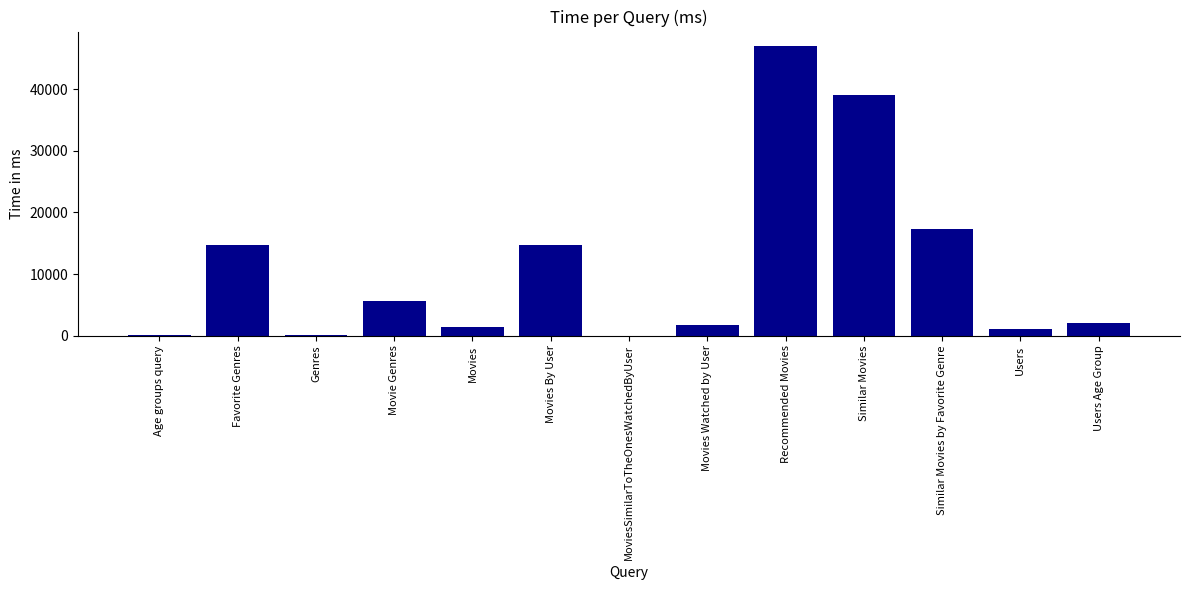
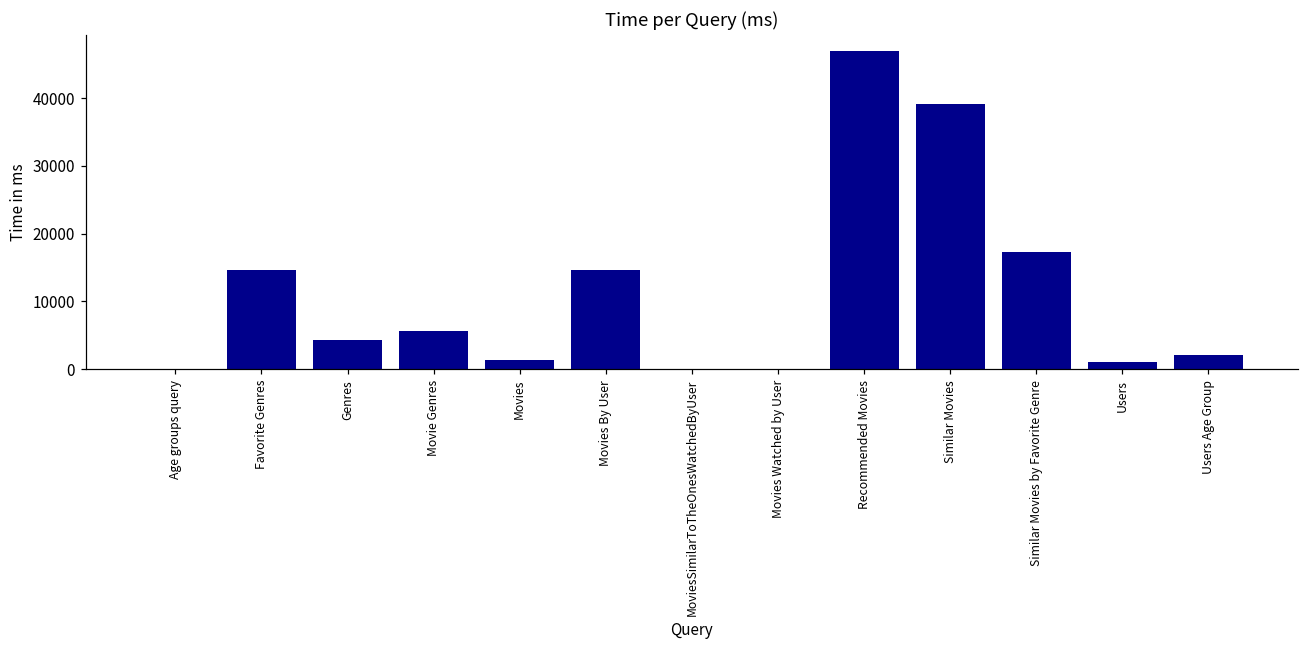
Genres: 0 -> 4000
Movies Watched by User: 2000 -> 0
